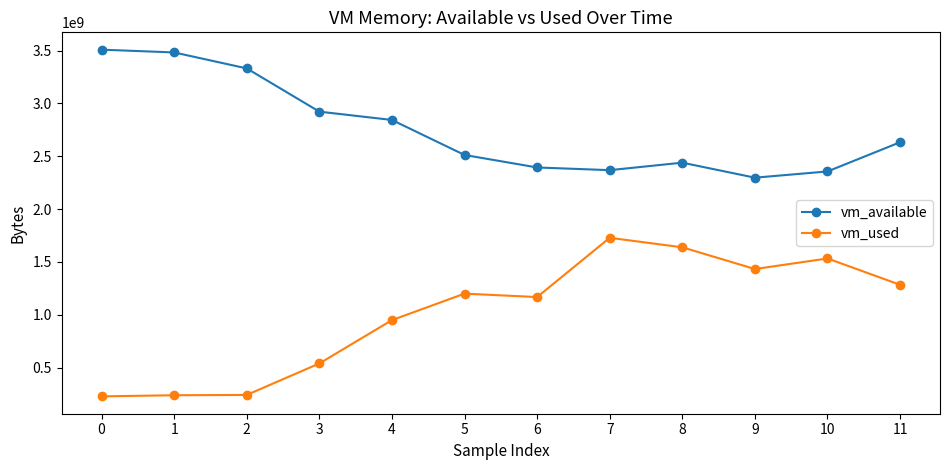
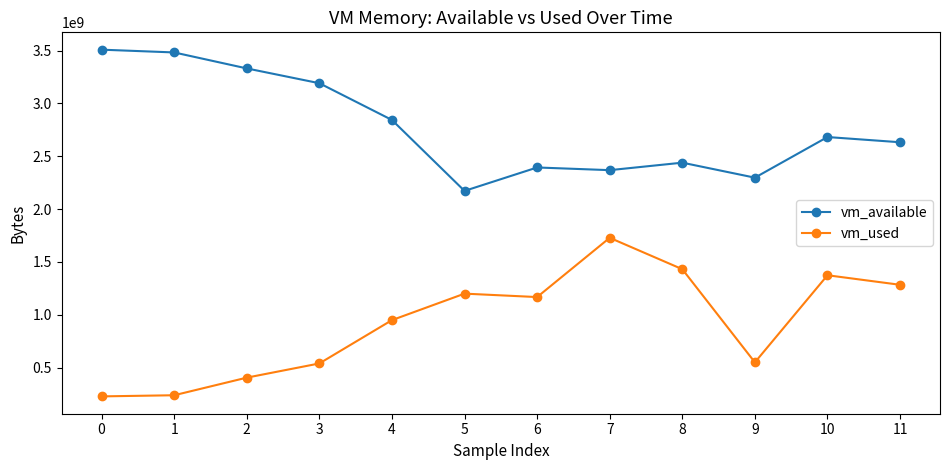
vm_used, 2: 240000000 -> 400000000
vm_available, 3: 2920000000 -> 3190000000
vm_available, 5: 2510000000 -> 2170000000
vm_used, 8: 1640000000 -> 1430000000
vm_used, 9: 1430000000 -> 550000000
vm_available, 10: 2360000000 -> 2680000000
vm_used, 10: 1530000000 -> 1370000000
